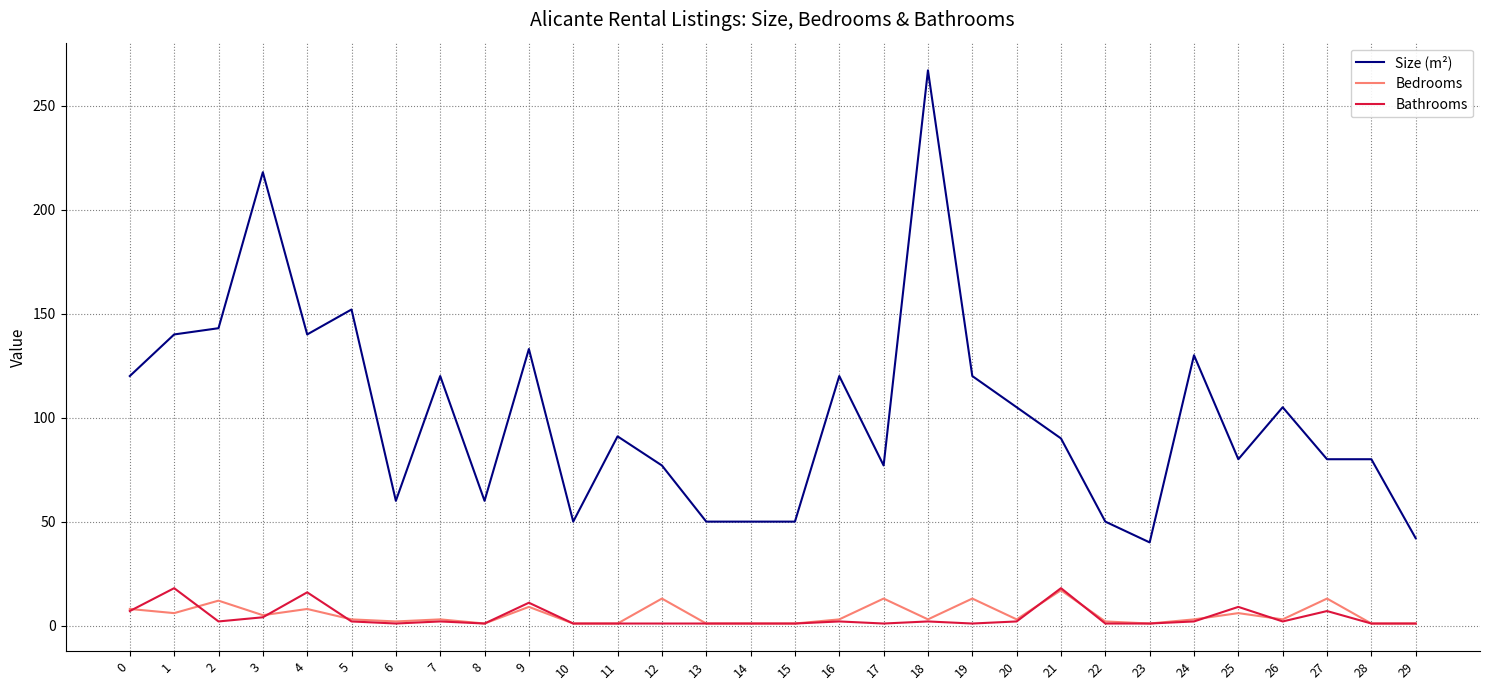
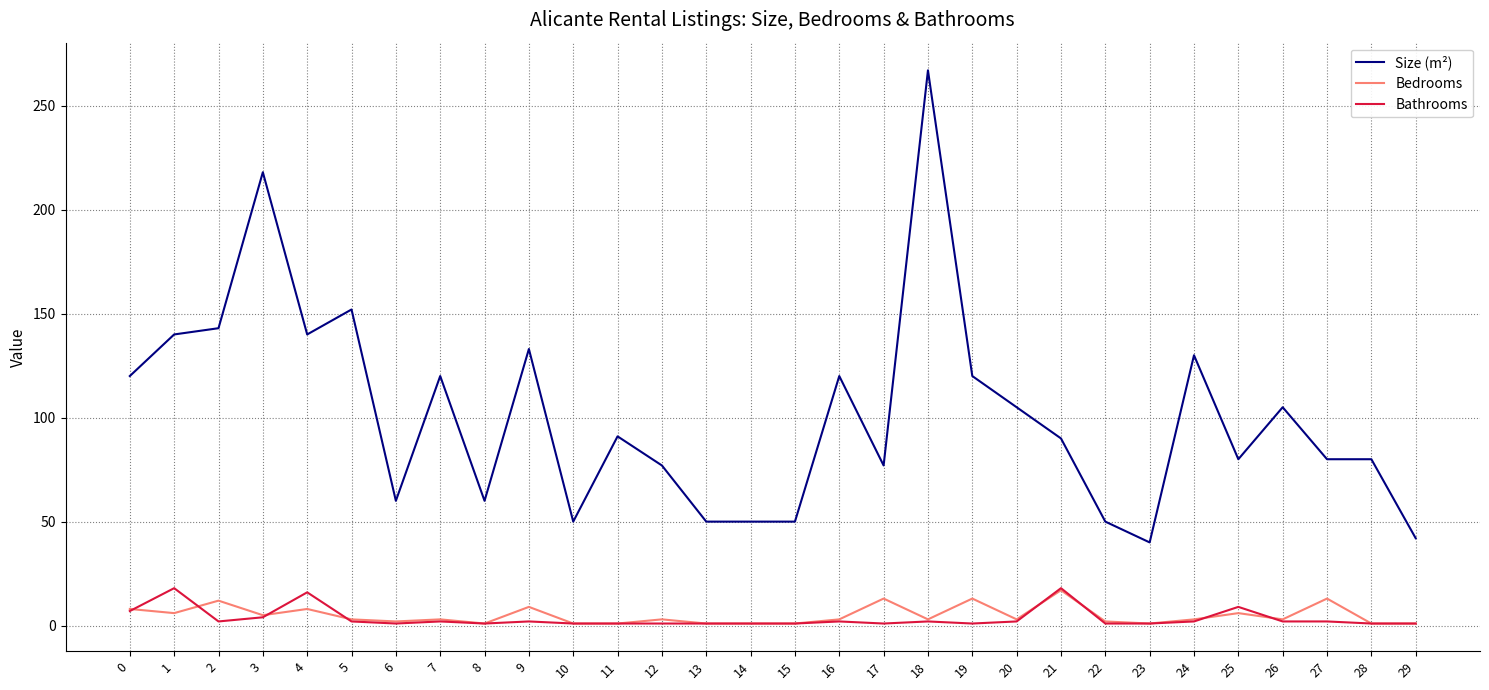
Bathrooms, 9: 11 -> 2
Bedrooms, 12: 13 -> 3
Bathrooms, 27: 7 -> 2
